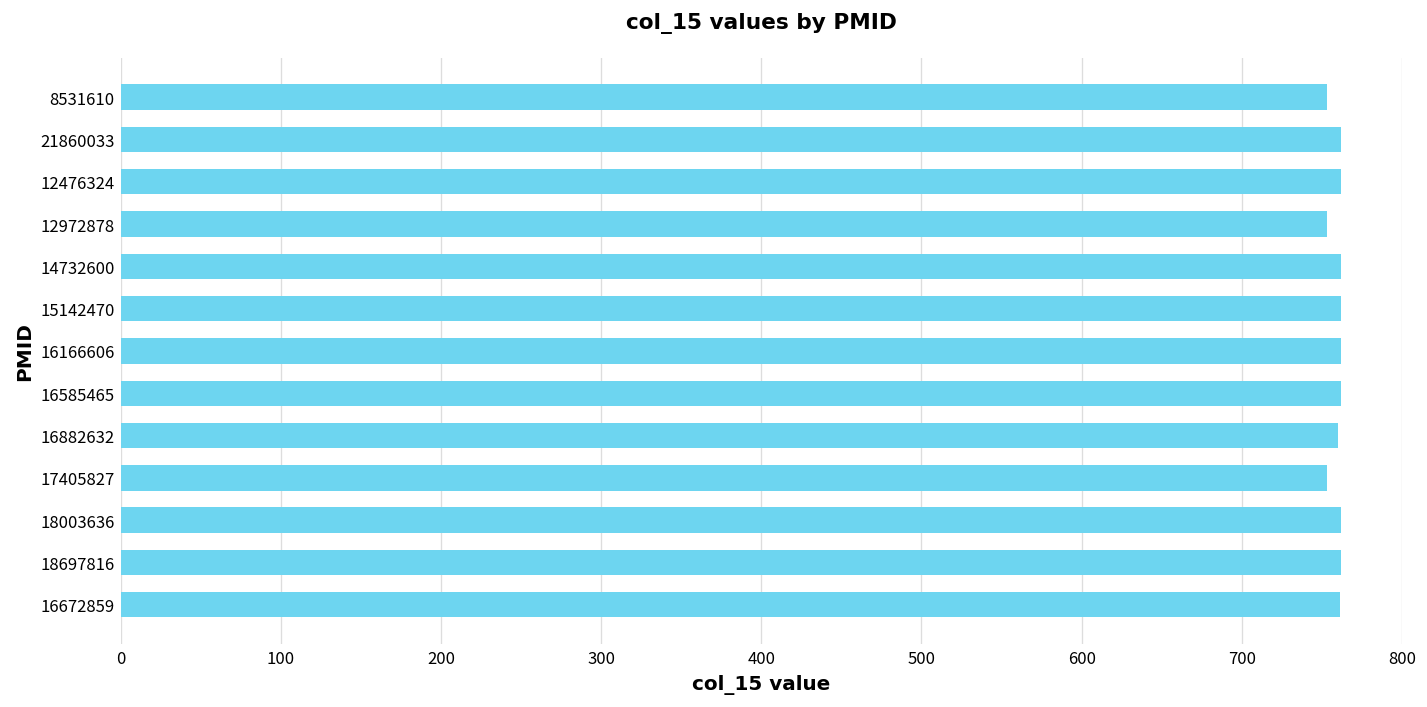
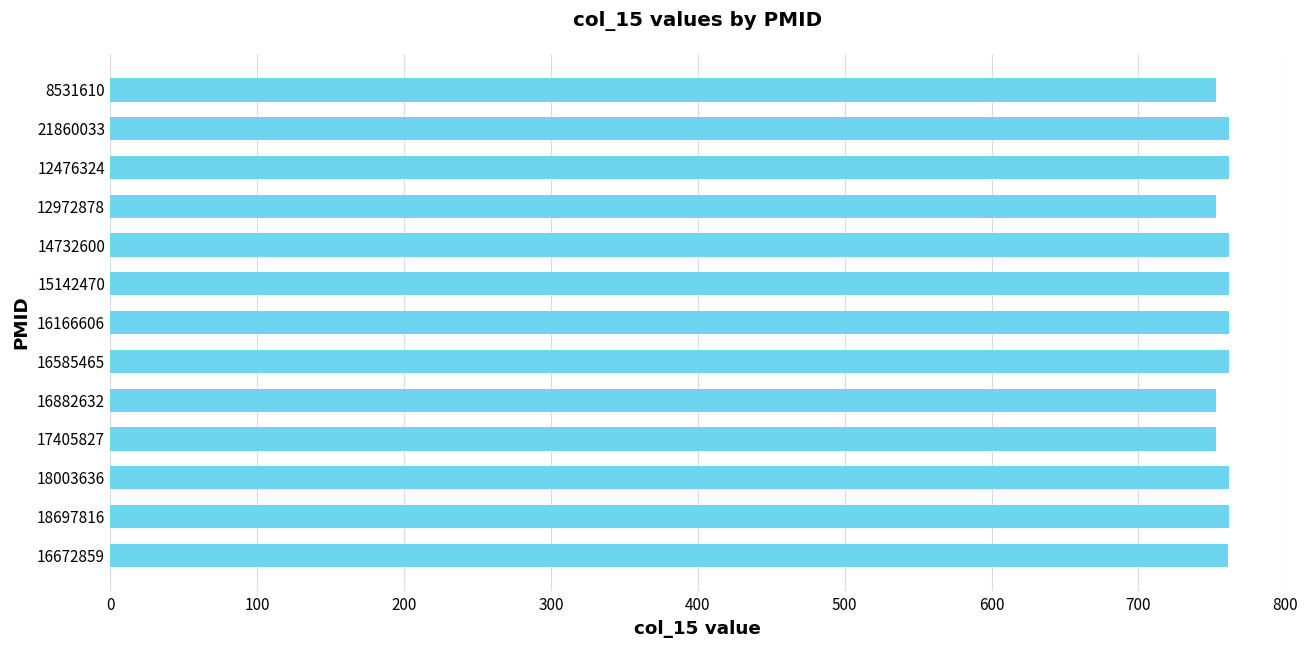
16882632: 760 -> 753
